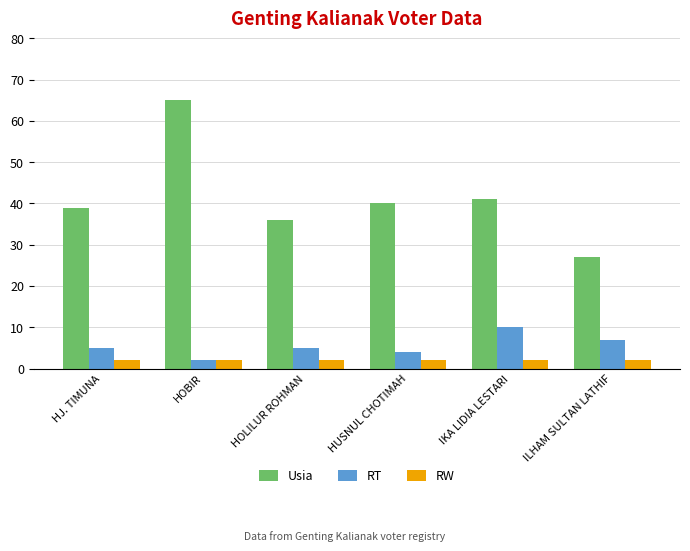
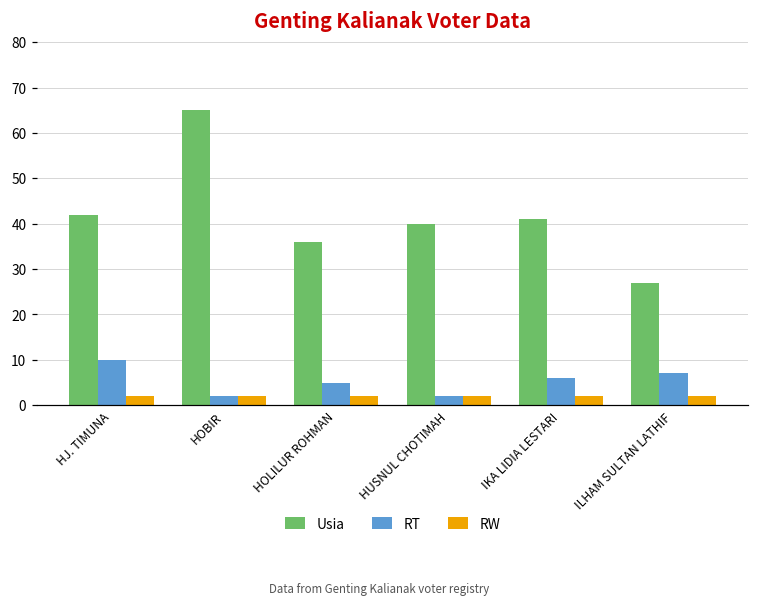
Usia, HJ. TIMUNA: 39 -> 42
RT, HJ. TIMUNA: 5 -> 10
RT, HUSNUL CHOTIMAH: 4 -> 2
RT, IKA LIDIA LESTARI: 10 -> 6
